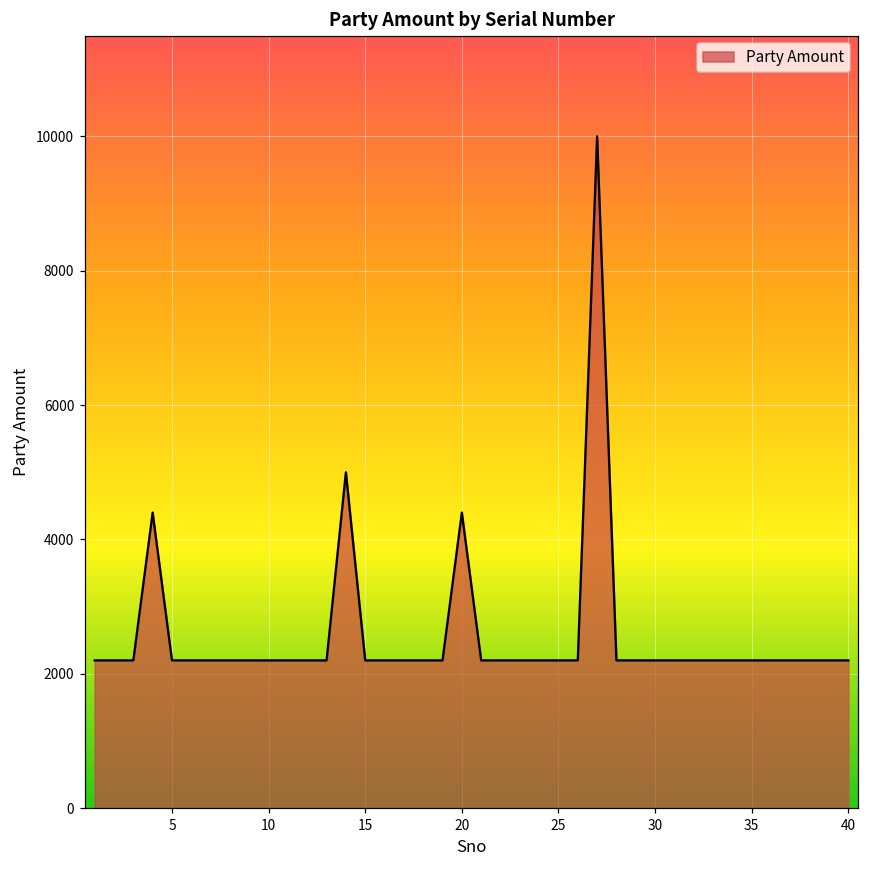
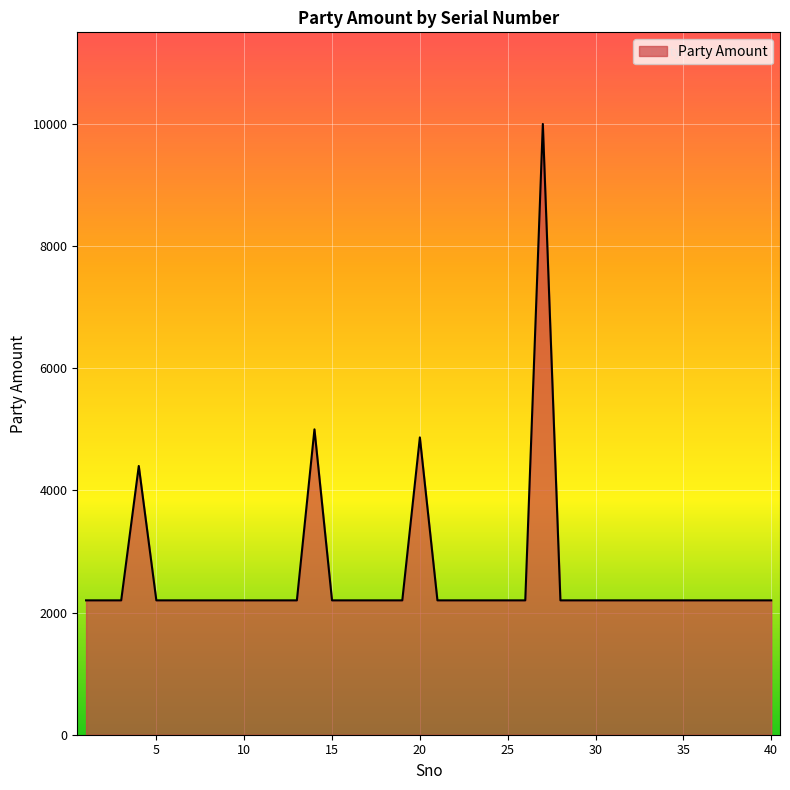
20: 4400 -> 4900
